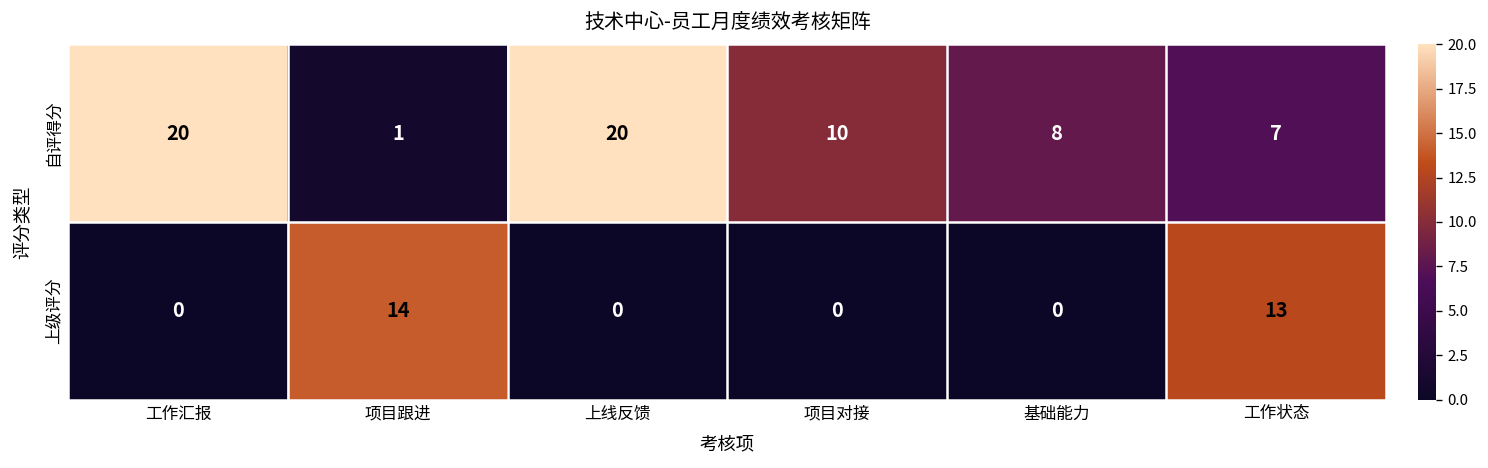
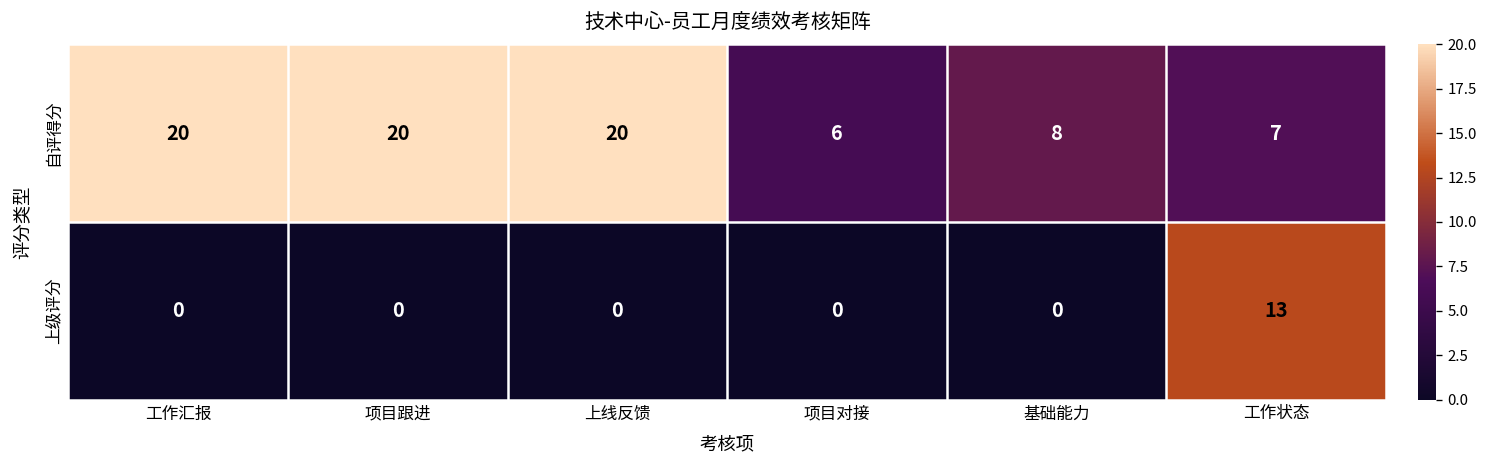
自评得分, 项目跟进: 1 -> 20
自评得分, 项目对接: 10 -> 6
上级评分, 项目跟进: 14 -> 0
